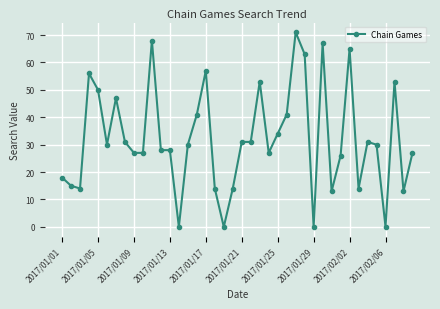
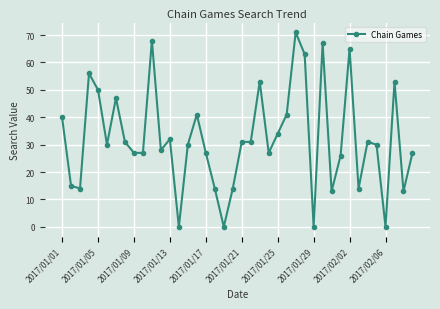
2017/01/01: 18 -> 40
2017/01/13: 28 -> 32
2017/01/17: 57 -> 27
